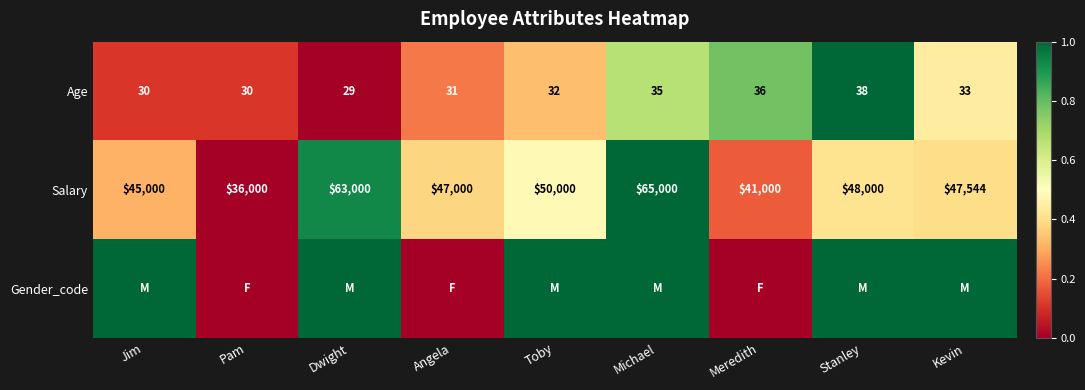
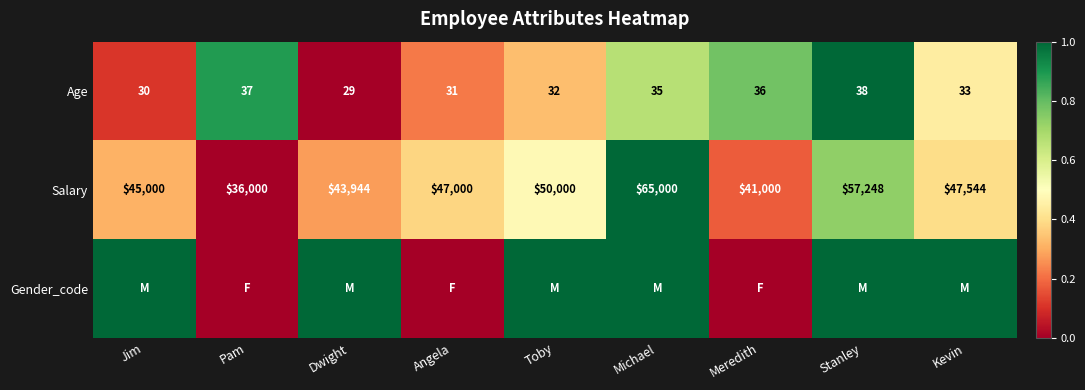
Age, Pam: 30 -> 37
Salary, Dwight: $63,000 -> $43,944
Salary, Stanley: $48,000 -> $57,248
